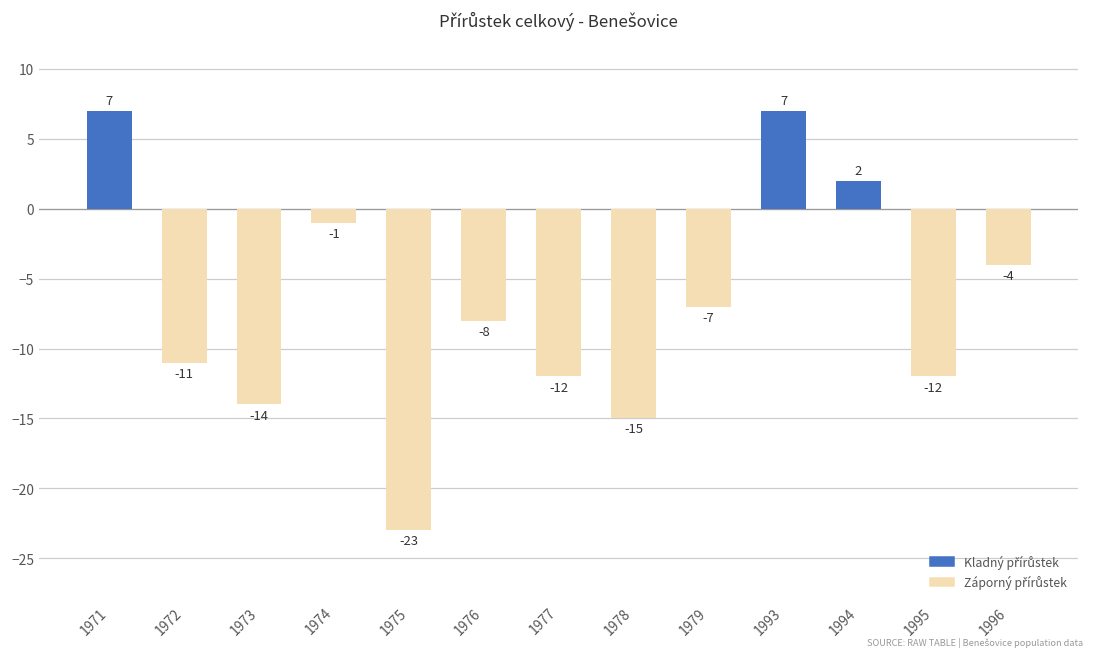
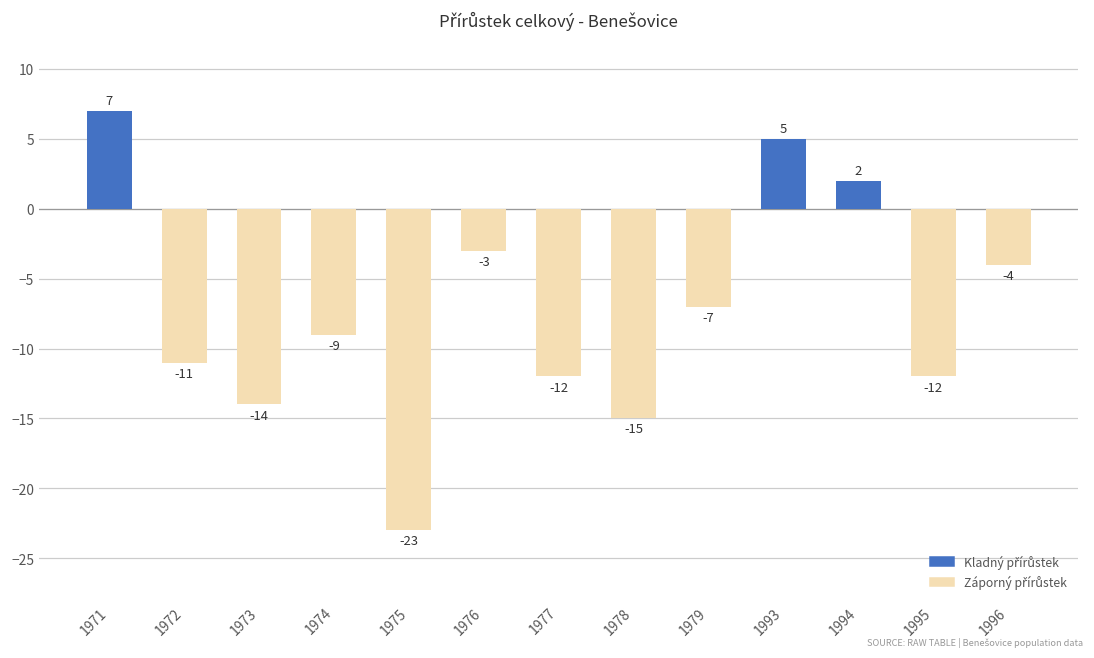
1974: -1 -> -9
1976: -8 -> -3
1993: 7 -> 5
